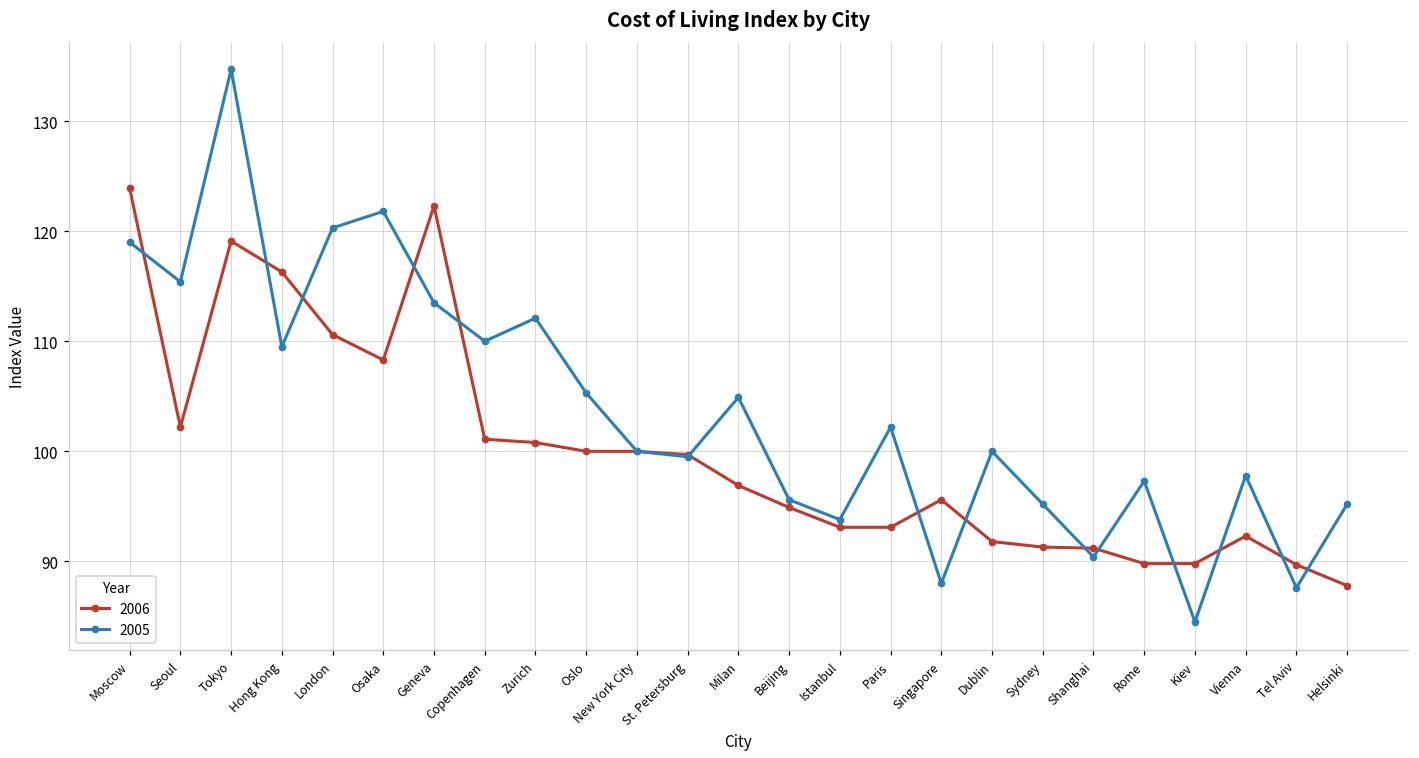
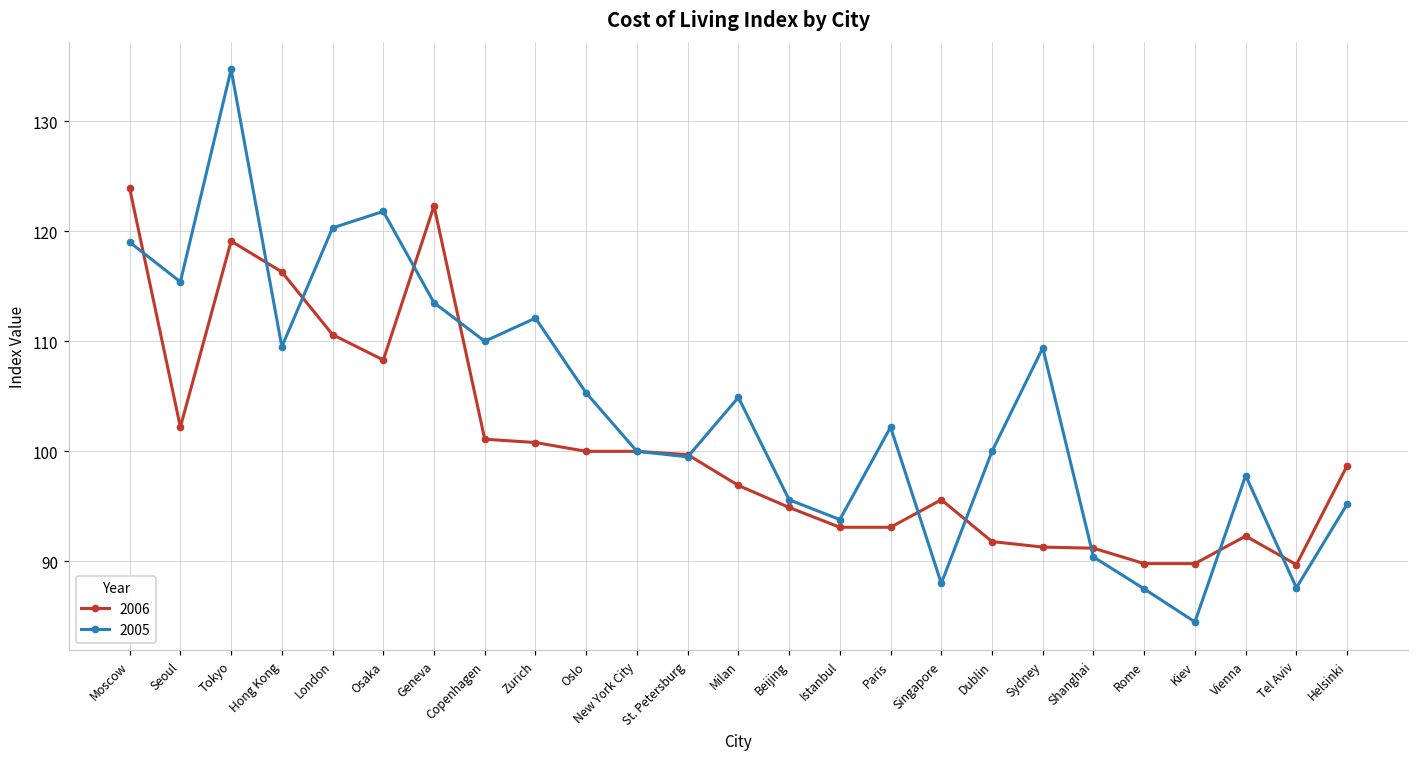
2005, Sydney: 95.2 -> 109.4
2005, Rome: 97.3 -> 87.5
2006, Helsinki: 87.8 -> 98.7
